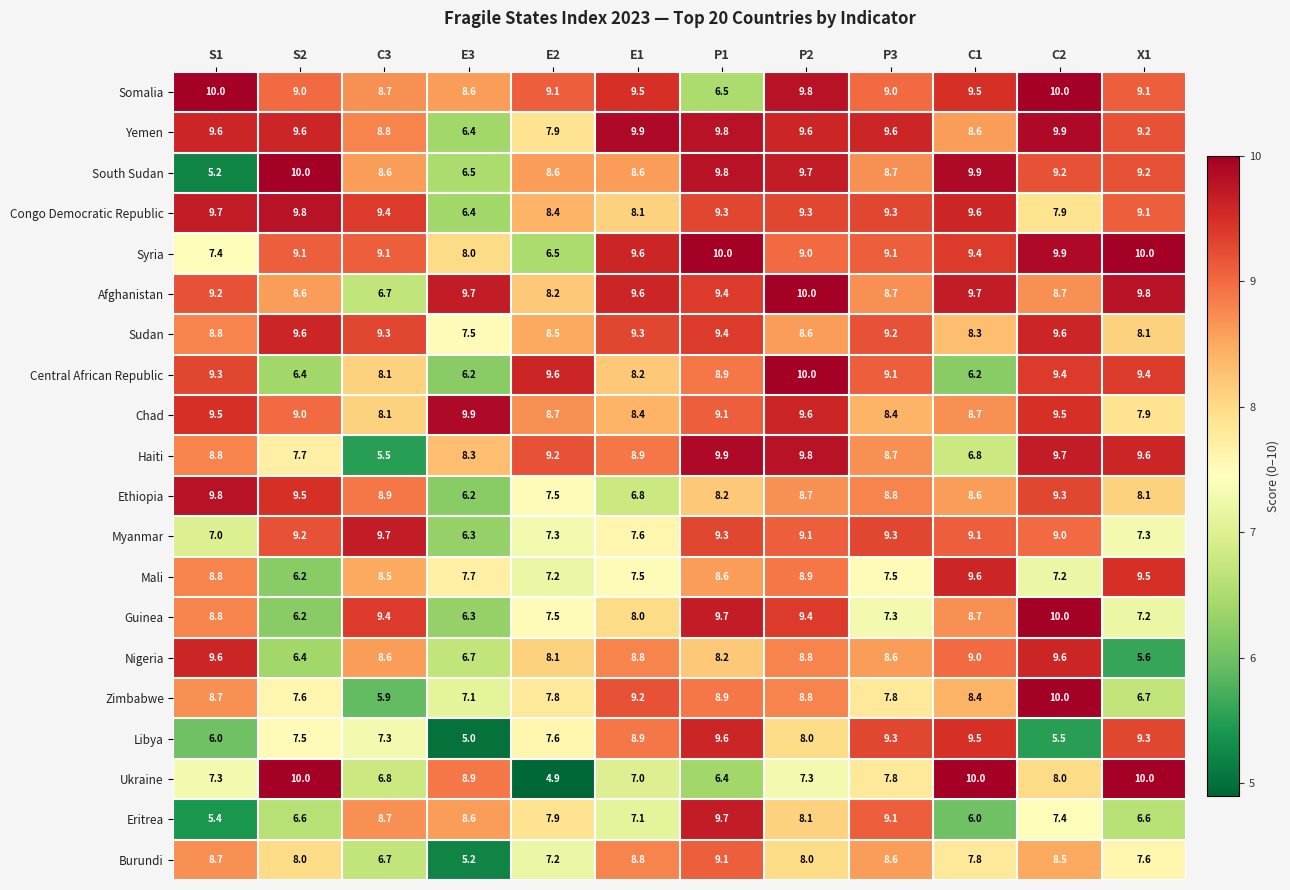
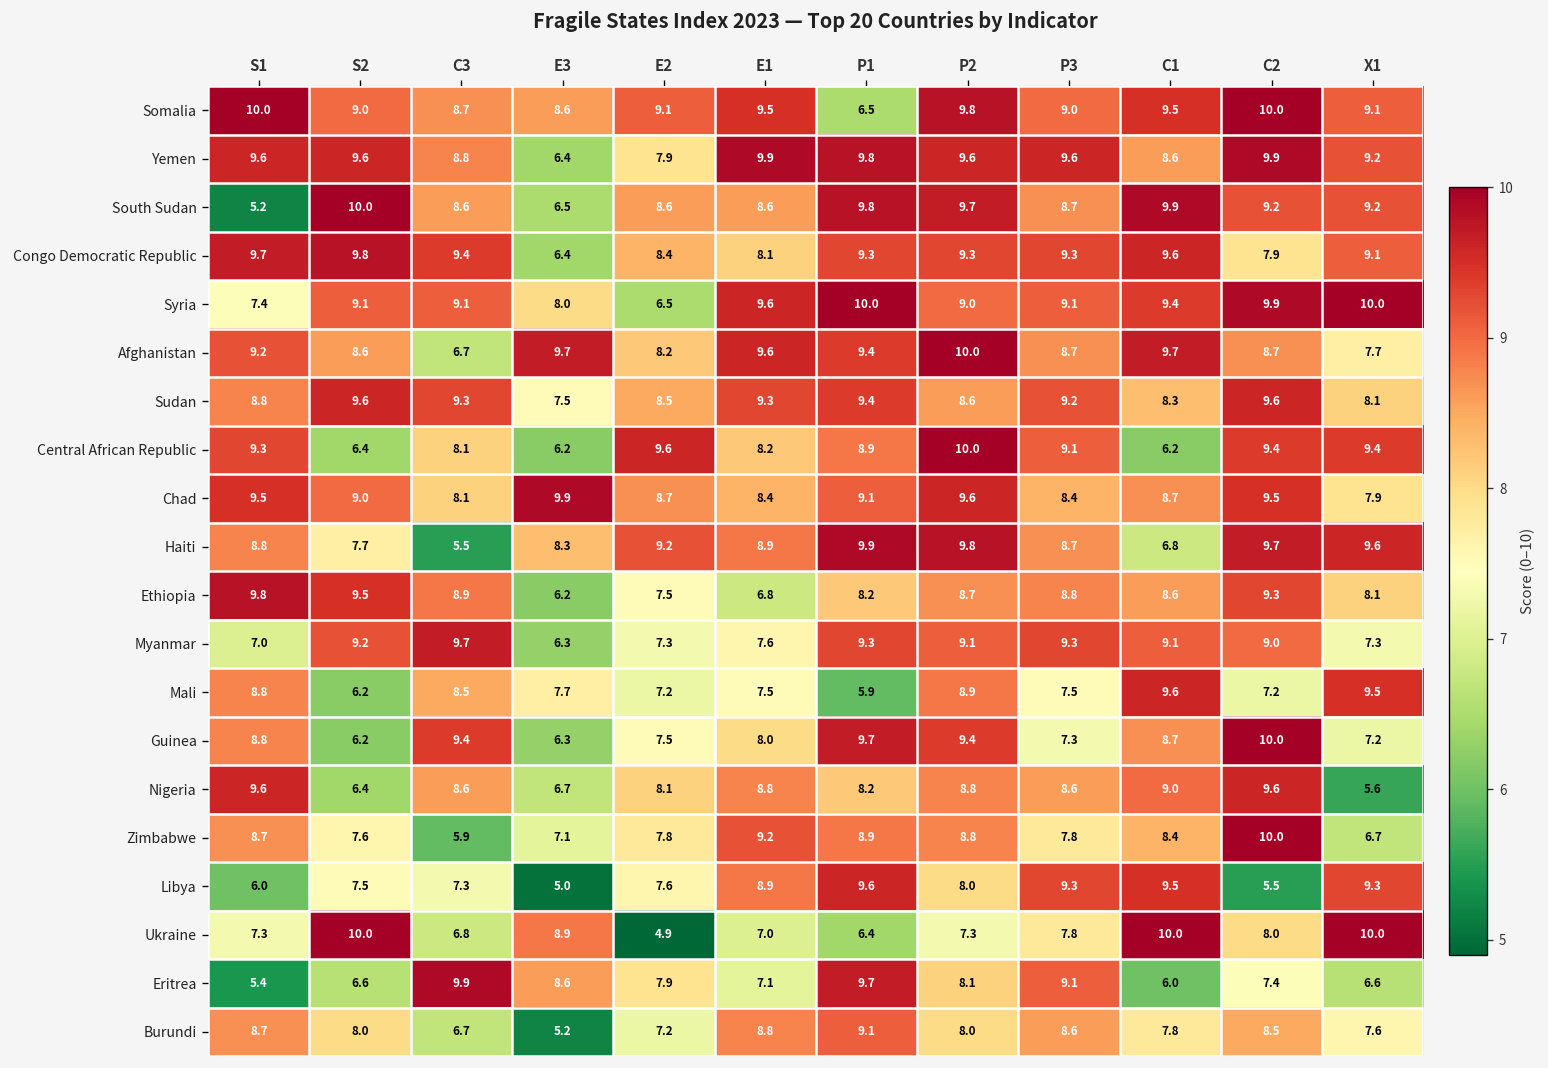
Afghanistan, X1: 9.8 -> 7.7
Mali, P1: 8.6 -> 5.9
Eritrea, C3: 8.7 -> 9.9
